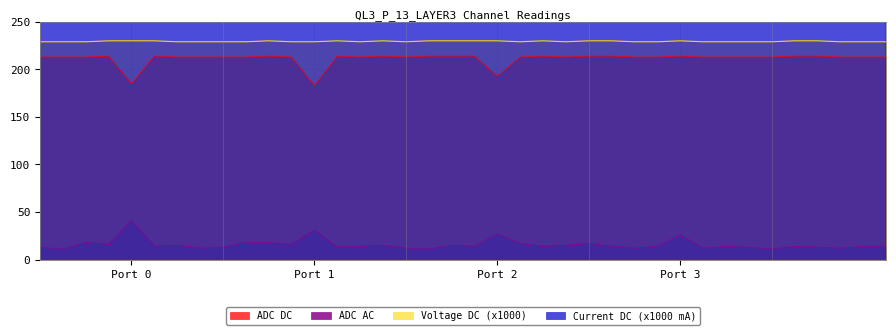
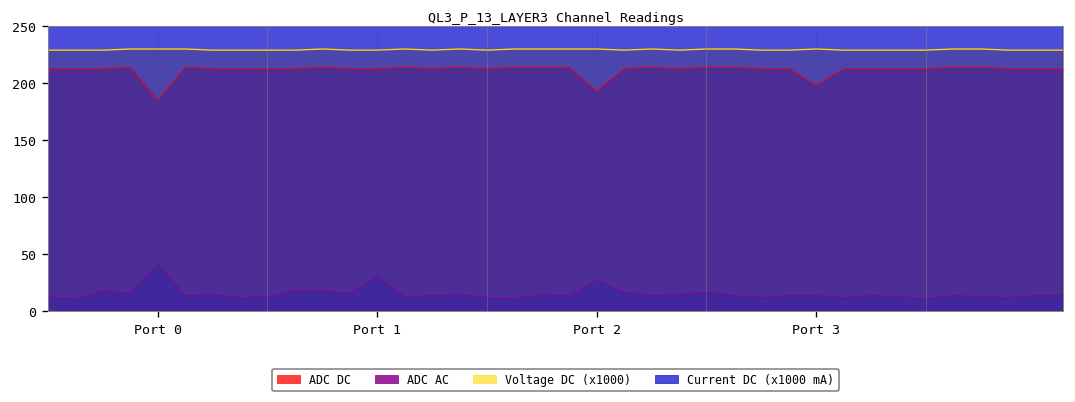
ADC DC, Port 1: 180 -> 210
ADC DC, Port 3: 210 -> 200
ADC AC, Port 3: 30 -> 10
